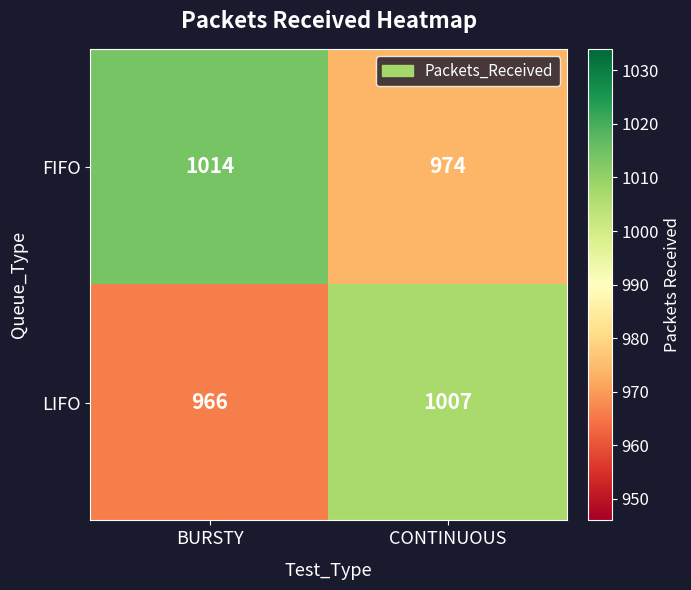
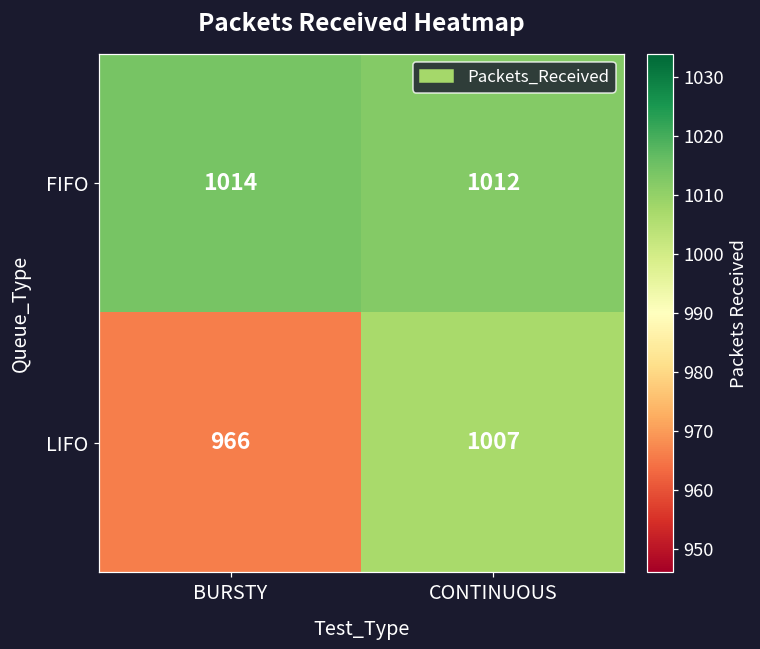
FIFO, CONTINUOUS: 974 -> 1012
